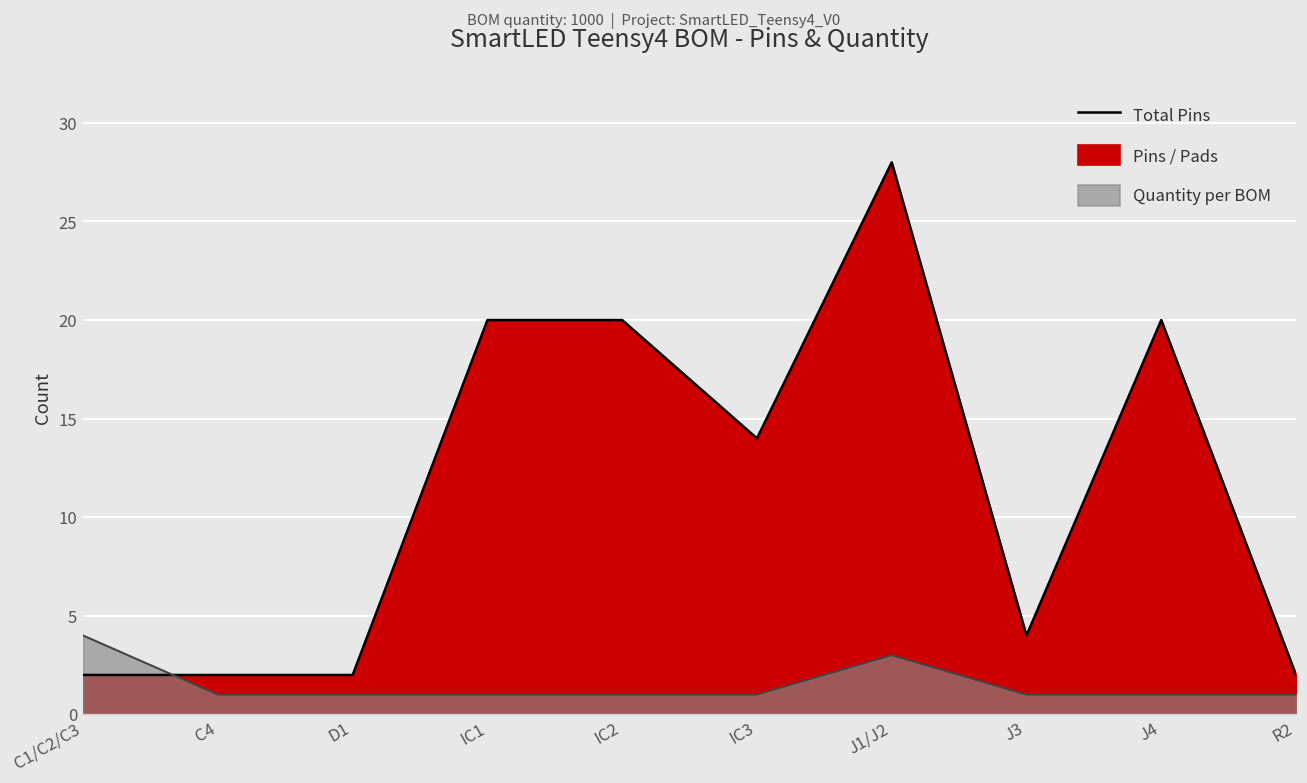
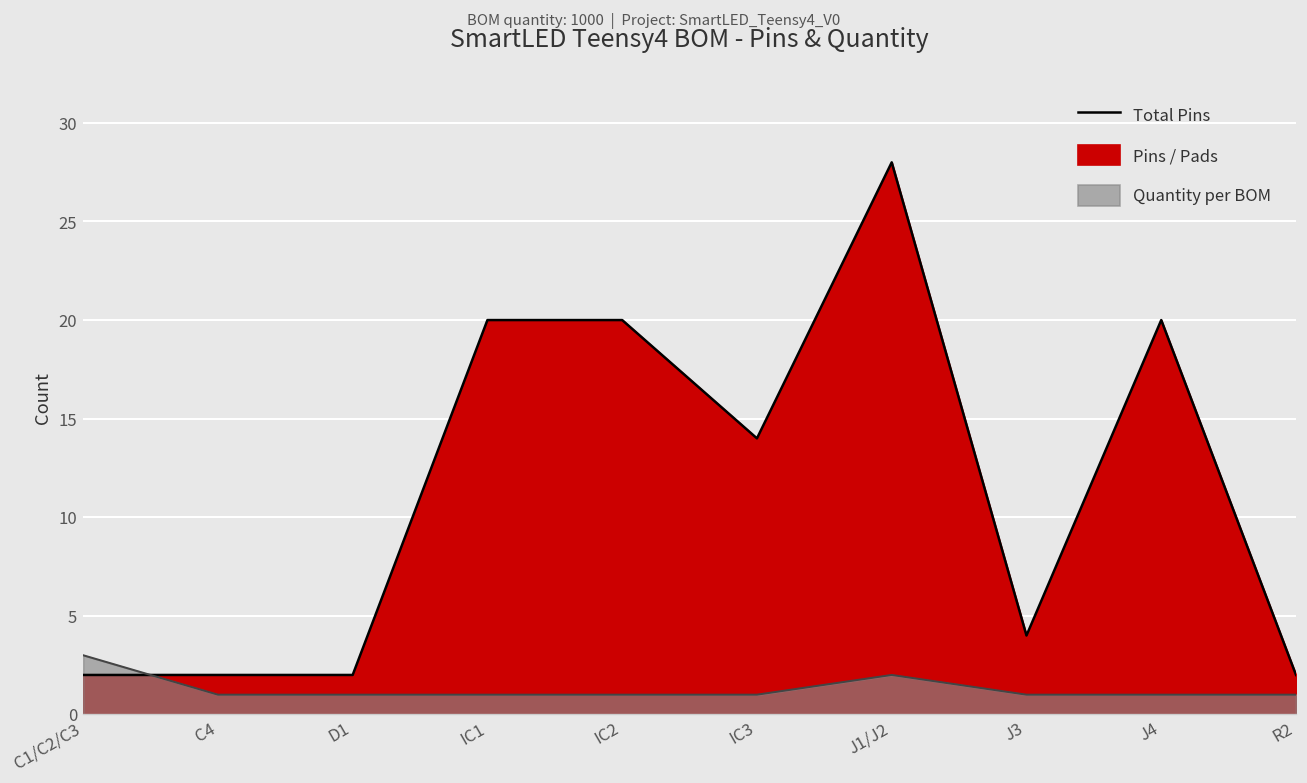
Quantity per BOM, C1/C2/C3: 4 -> 3
Quantity per BOM, J1/J2: 3 -> 2
